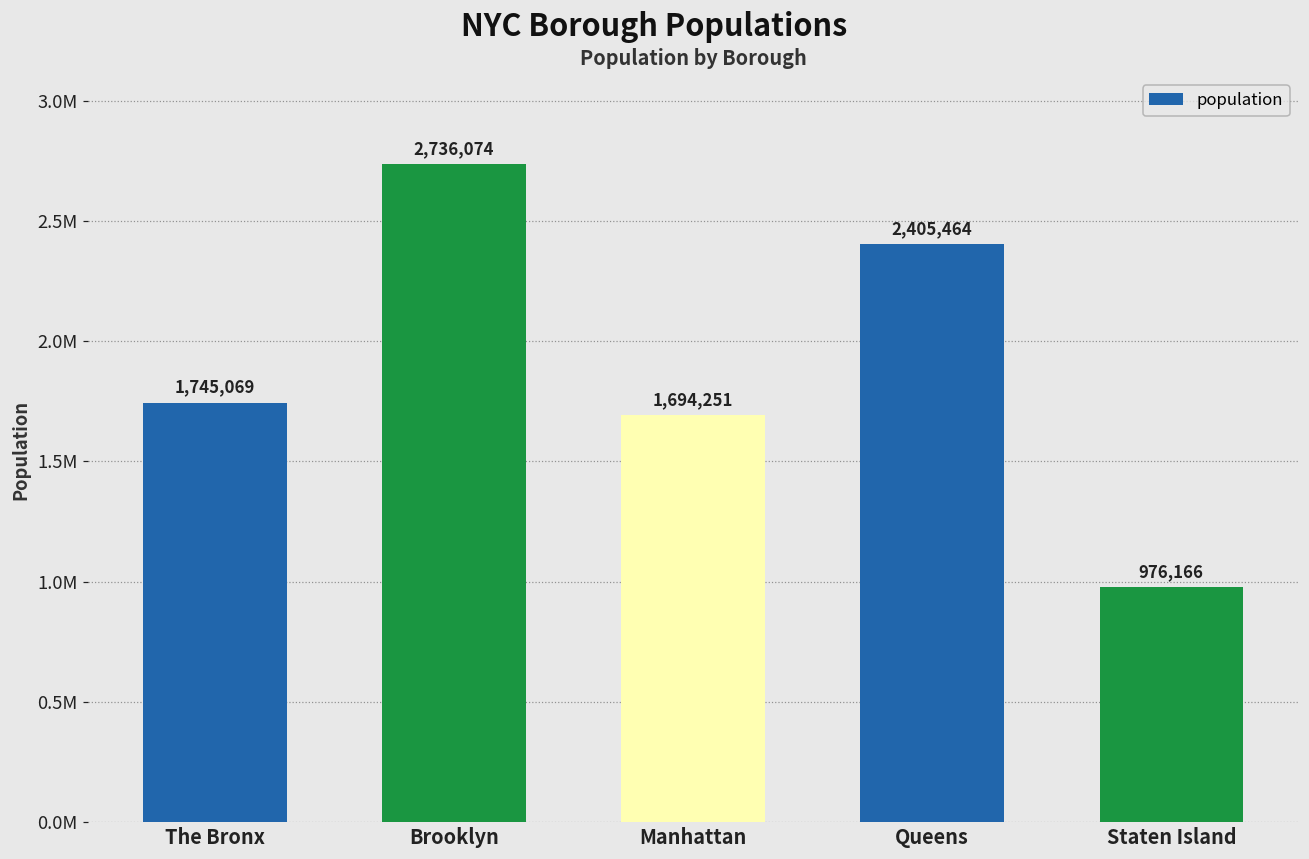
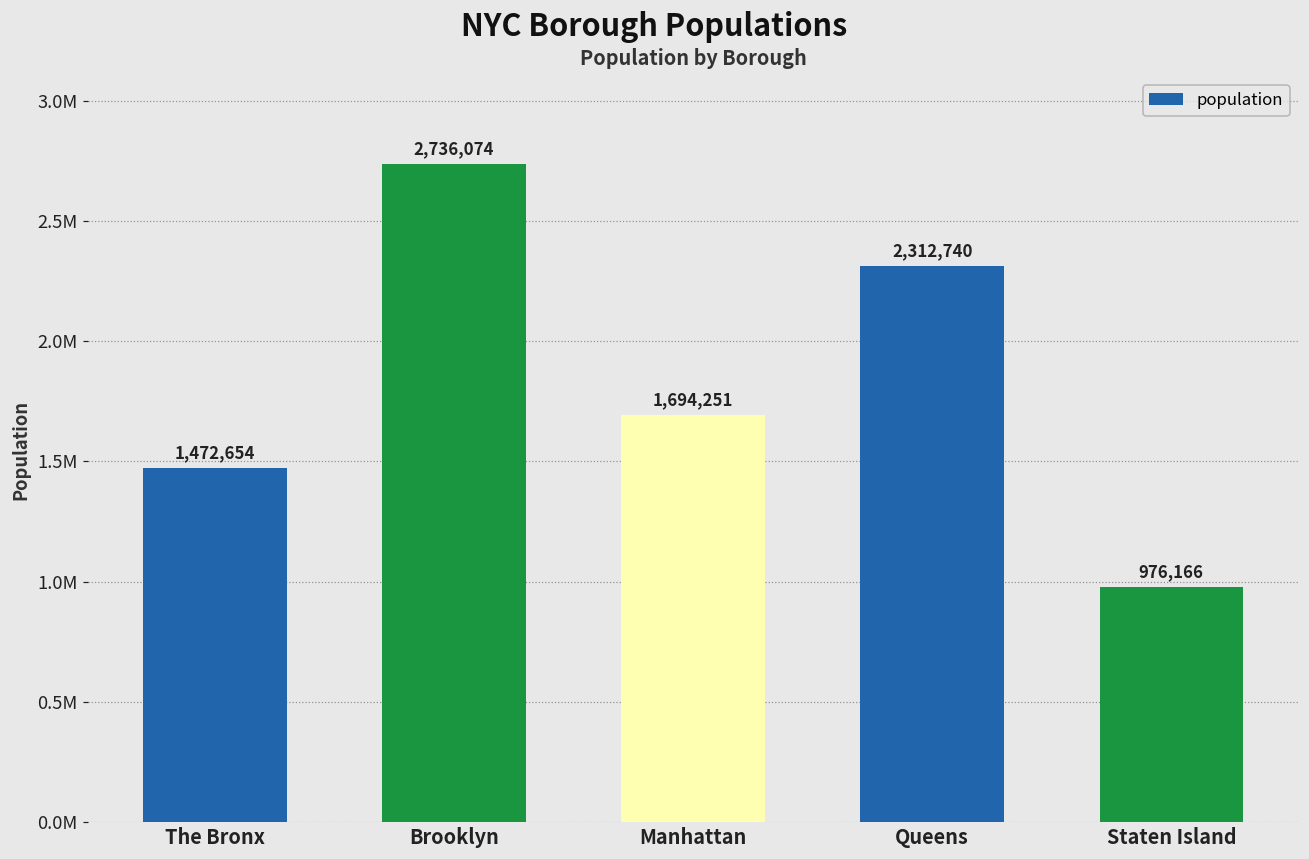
The Bronx: 1,745,069 -> 1,472,654
Queens: 2,405,464 -> 2,312,740
